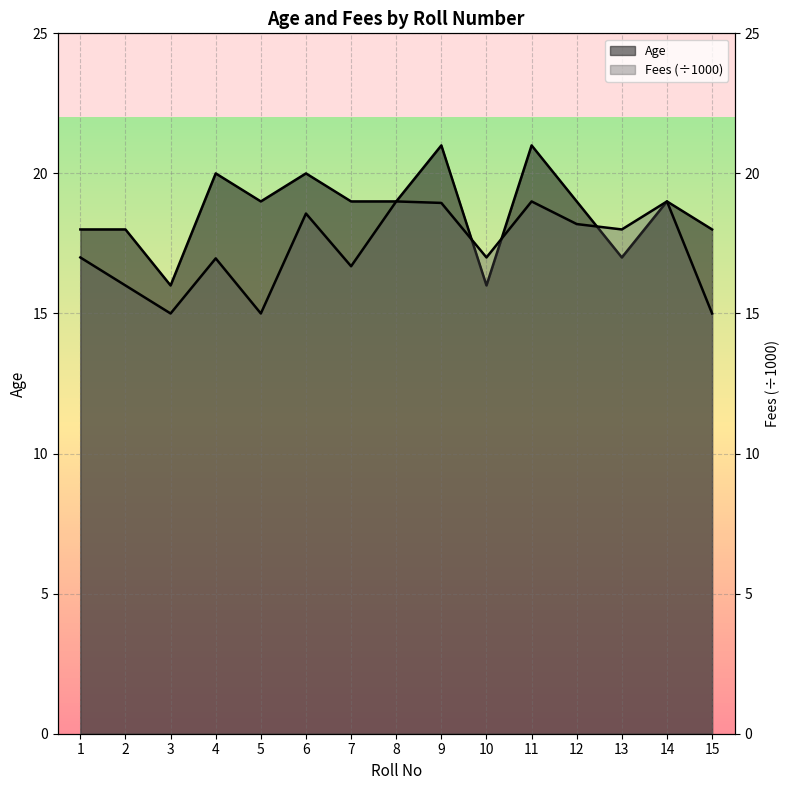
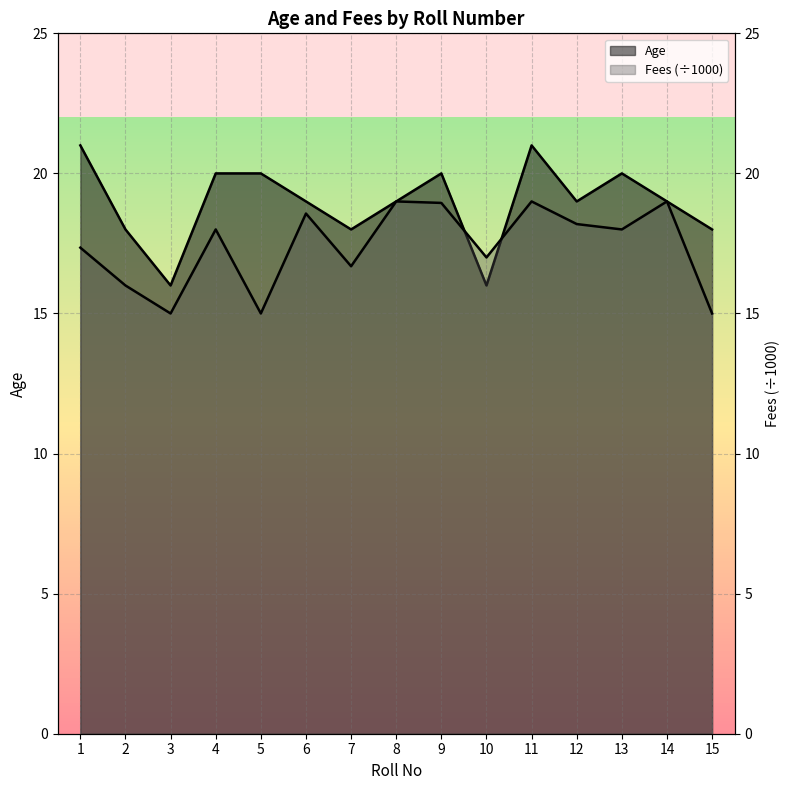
Age, 1: 18 -> 21
Age, 5: 19 -> 20
Age, 6: 20 -> 19
Age, 7: 19 -> 18
Age, 9: 21 -> 20
Age, 13: 17 -> 20
Fees (÷1000), 1: 17.0 -> 17.4
Fees (÷1000), 4: 17.0 -> 18.0
